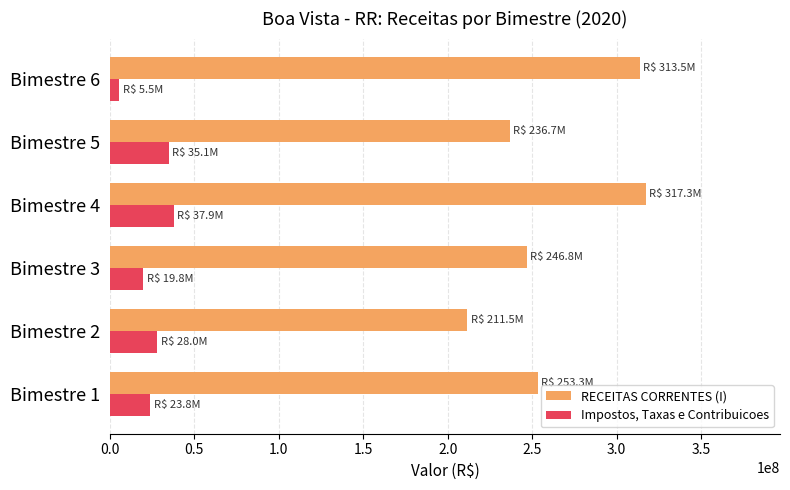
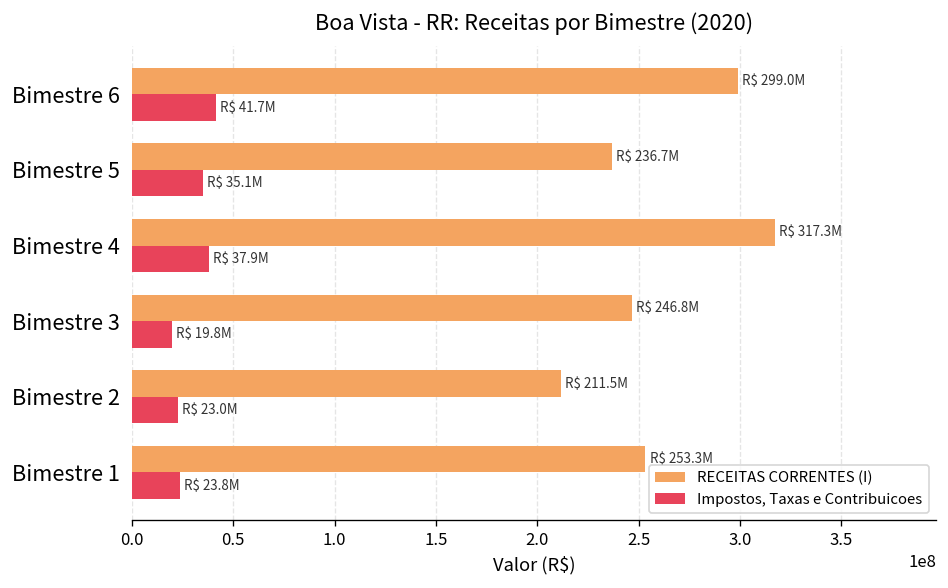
RECEITAS CORRENTES (I), Bimestre 6: 313.5M -> 299.0M
Impostos, Taxas e Contribuicoes, Bimestre 6: 5.5M -> 41.7M
Impostos, Taxas e Contribuicoes, Bimestre 2: 28.0M -> 23.0M
